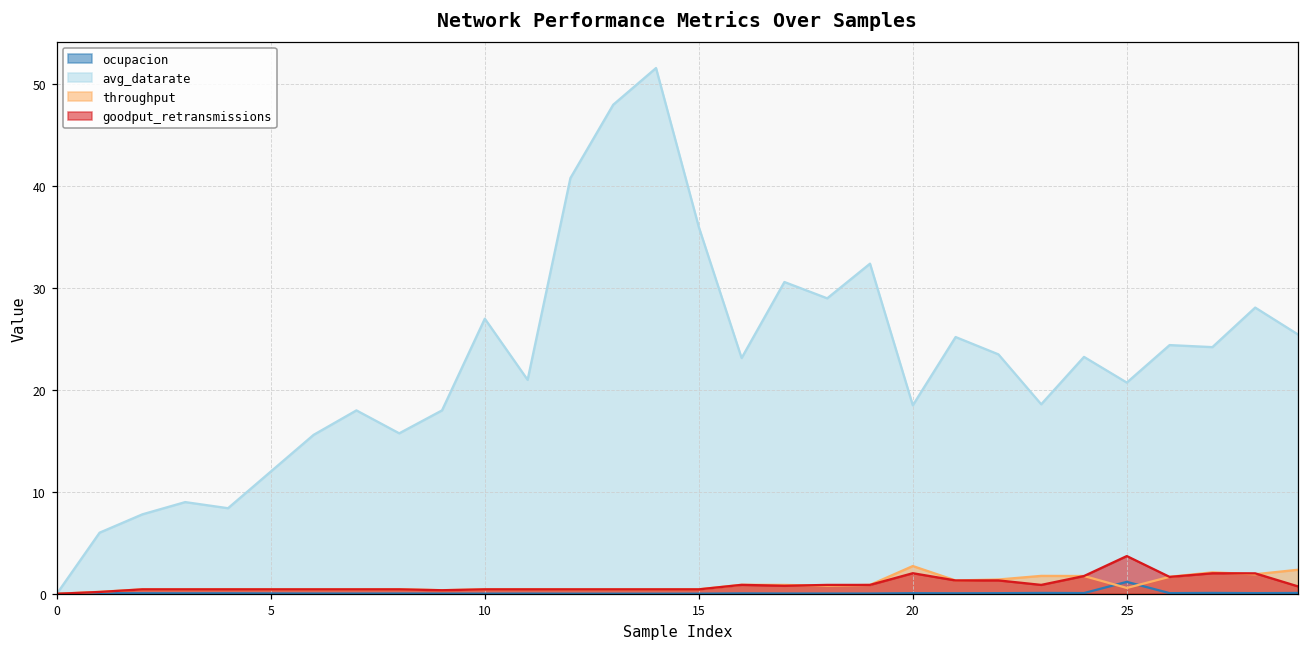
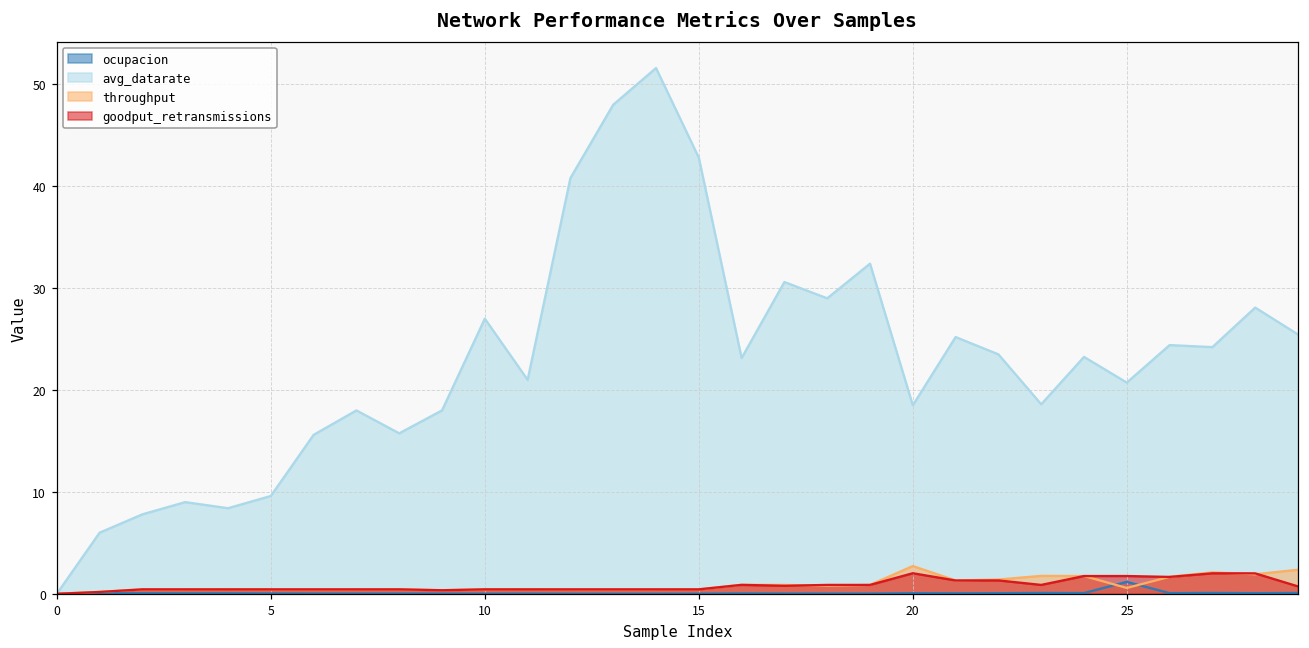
avg_datarate, 5: 12 -> 10
avg_datarate, 15: 36 -> 43
goodput_retransmissions, 25: 4 -> 2
